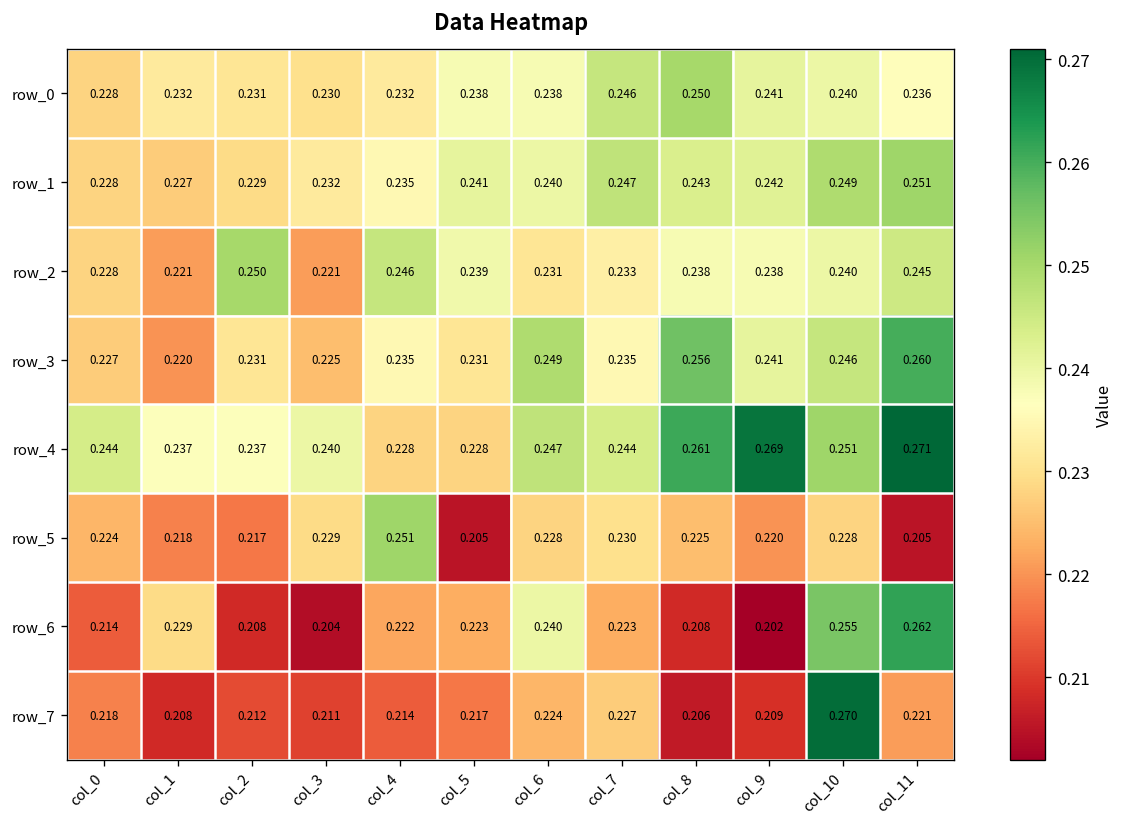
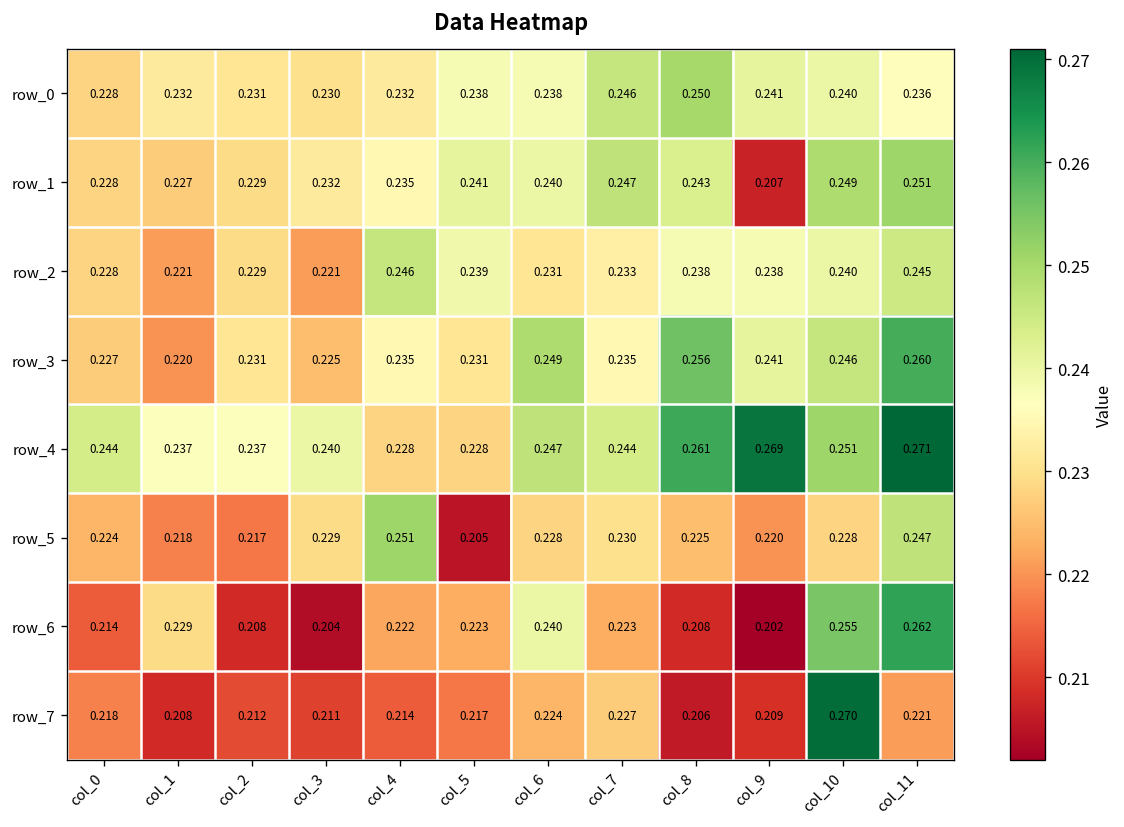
row_1, col_9: 0.242 -> 0.207
row_2, col_2: 0.250 -> 0.229
row_5, col_11: 0.205 -> 0.247
